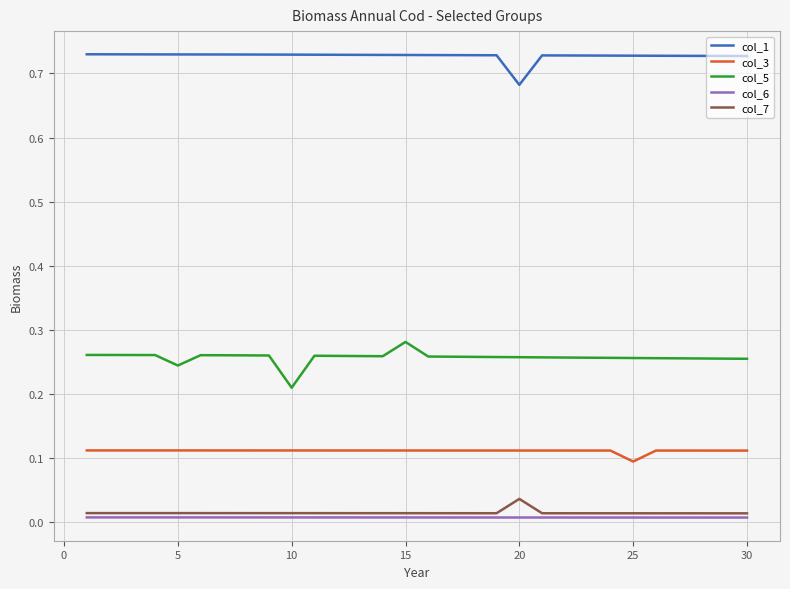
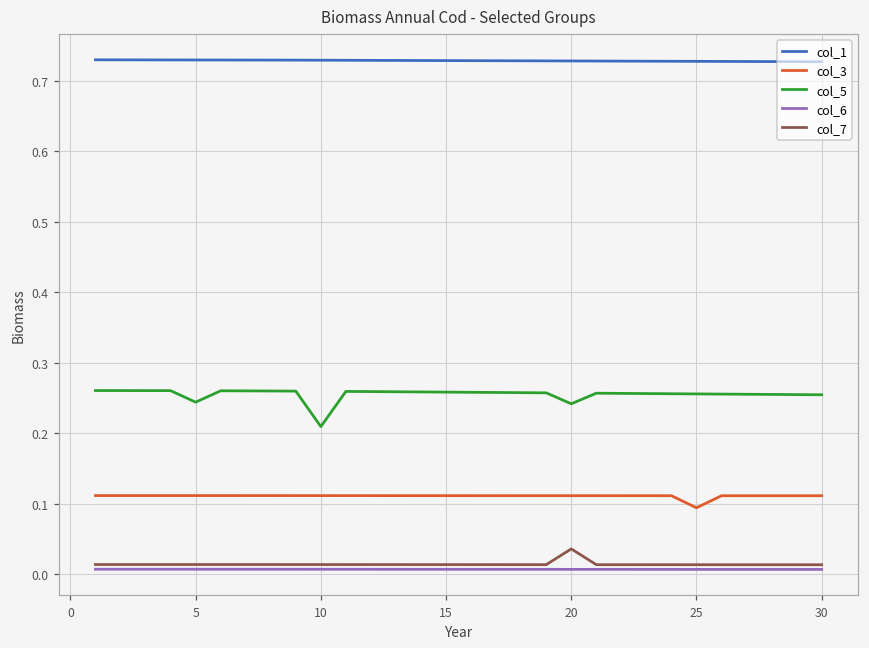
col_5, 15: 0.28 -> 0.26
col_1, 20: 0.68 -> 0.73
col_5, 20: 0.26 -> 0.24
